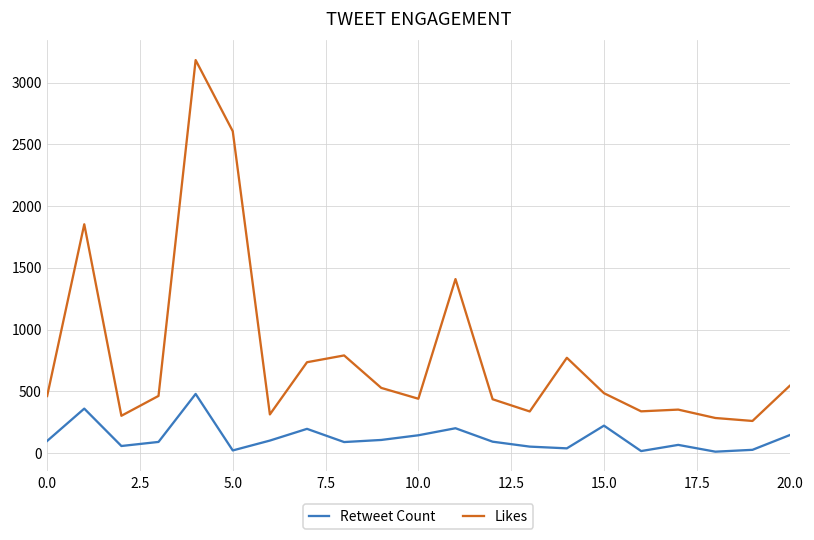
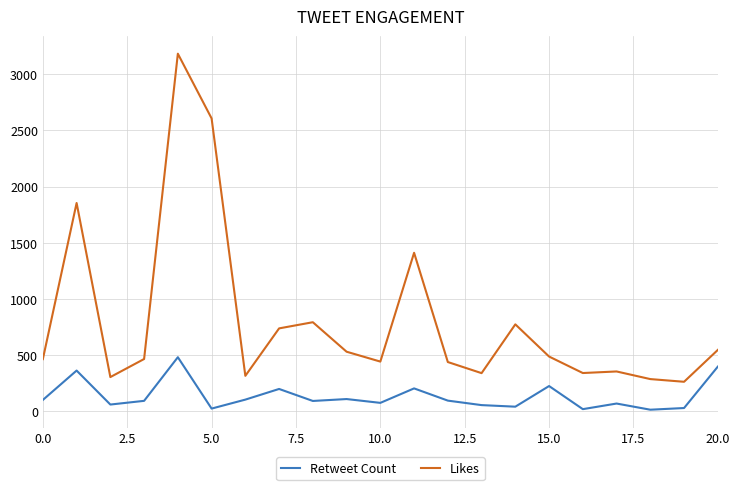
Retweet Count, 10.0: 140 -> 70
Retweet Count, 20.0: 140 -> 390
